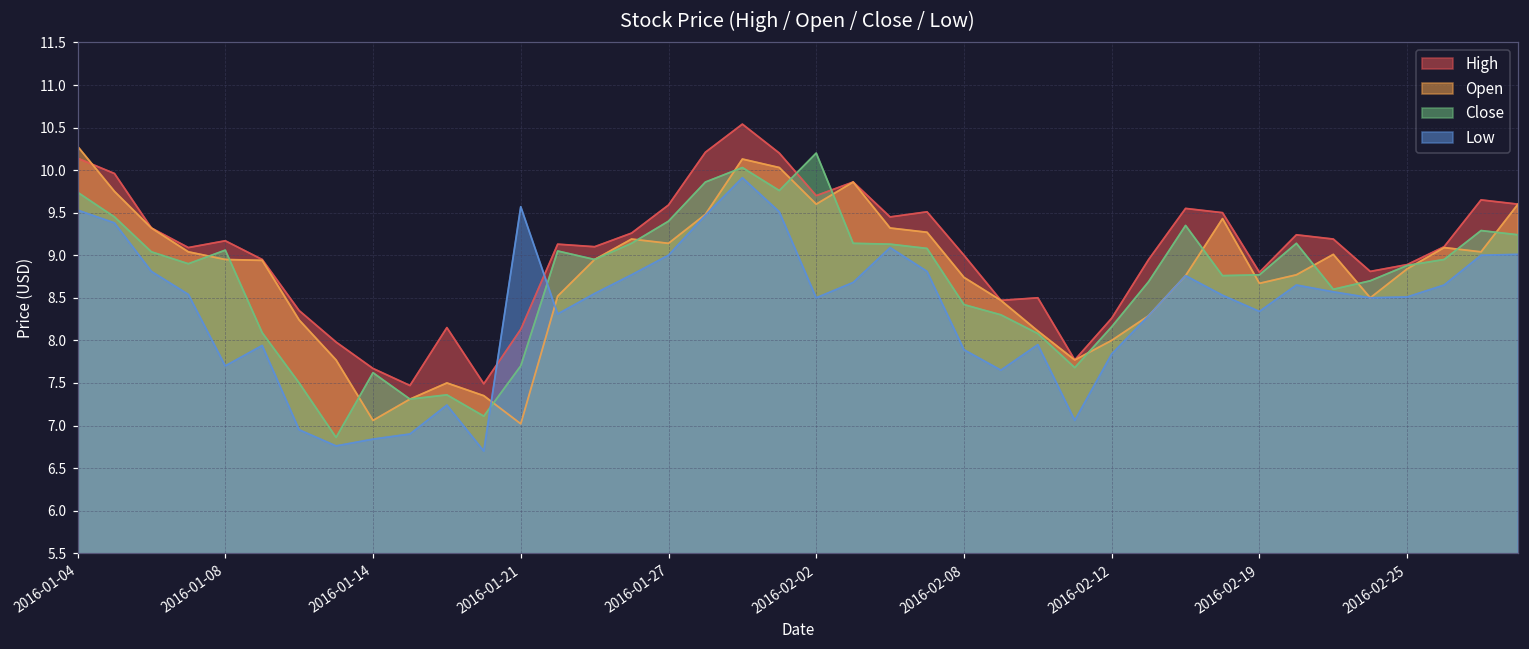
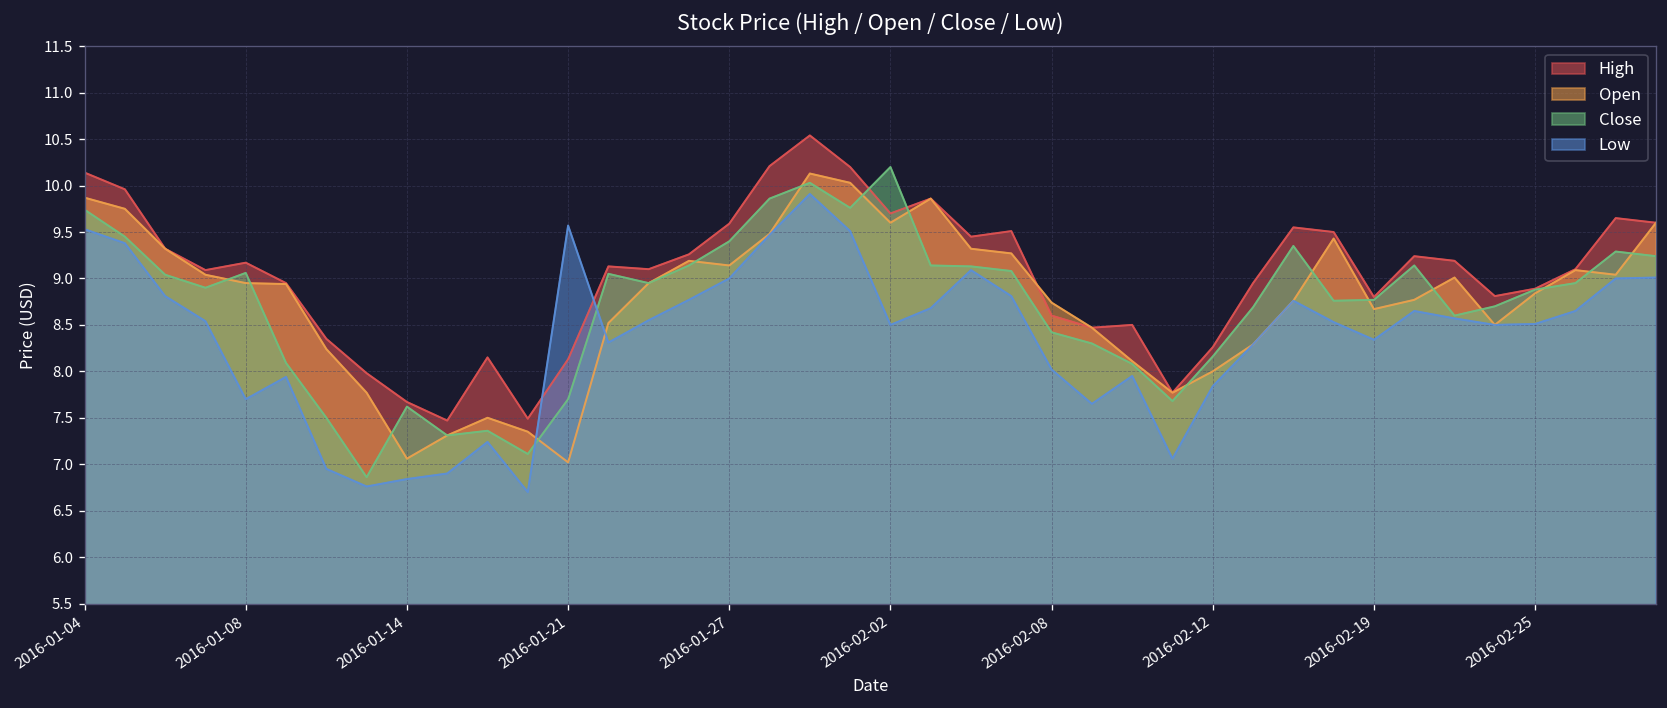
Open, 2016-01-04: 10.3 -> 9.9
High, 2016-02-08: 9.0 -> 8.6
Low, 2016-02-08: 7.9 -> 8.0
